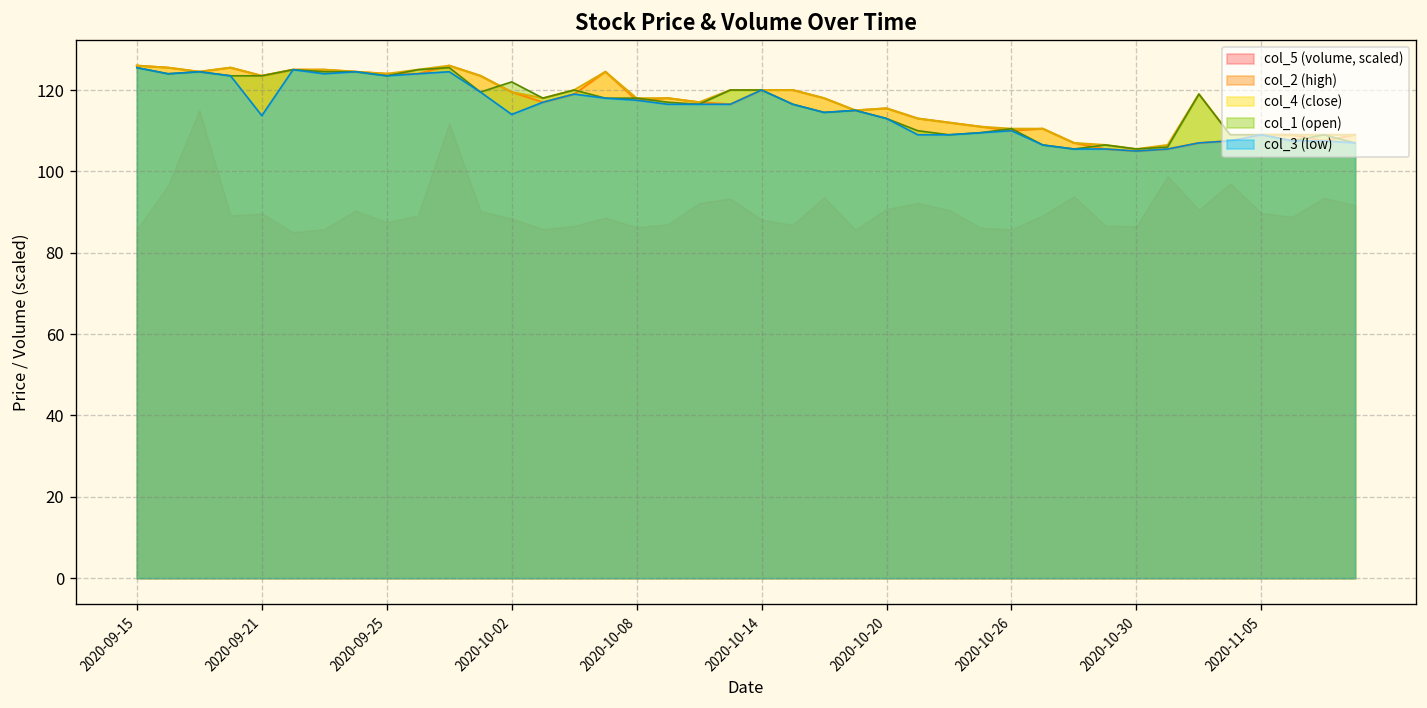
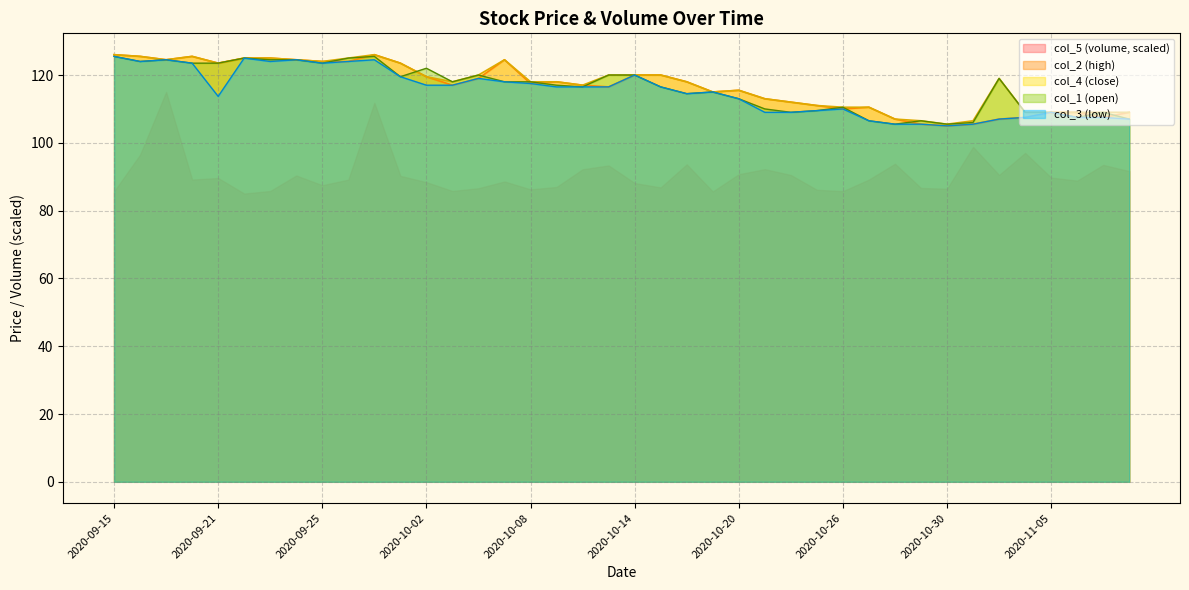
col_3 (low), 2020-10-02: 114 -> 117
